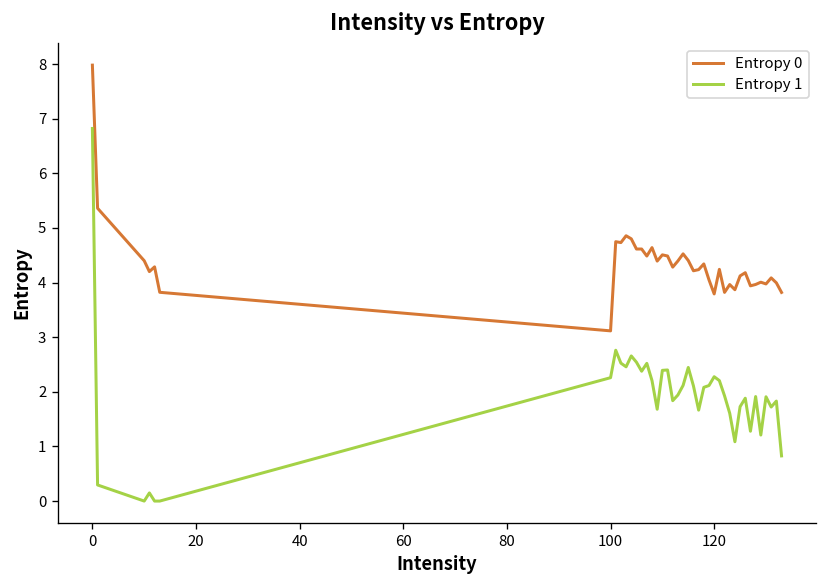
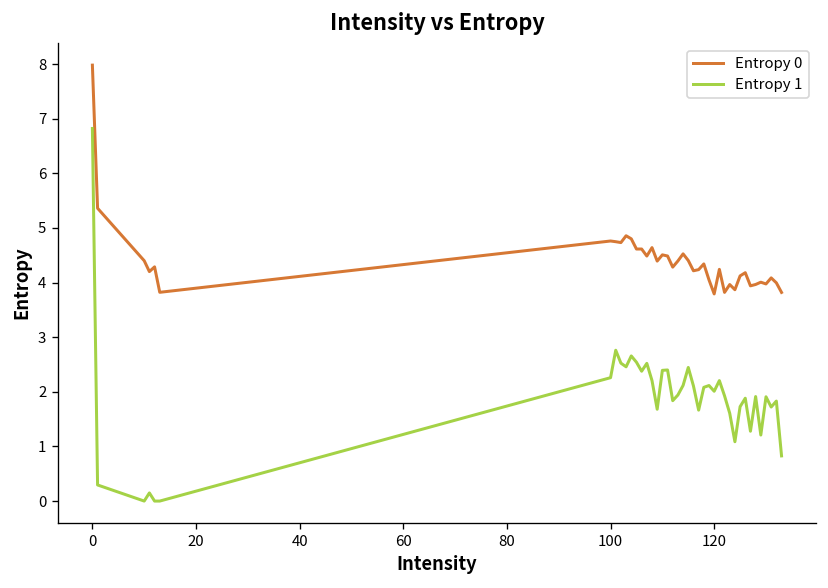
Entropy 0, 100: 3.1 -> 4.8
Entropy 1, 120: 2.3 -> 2.0
